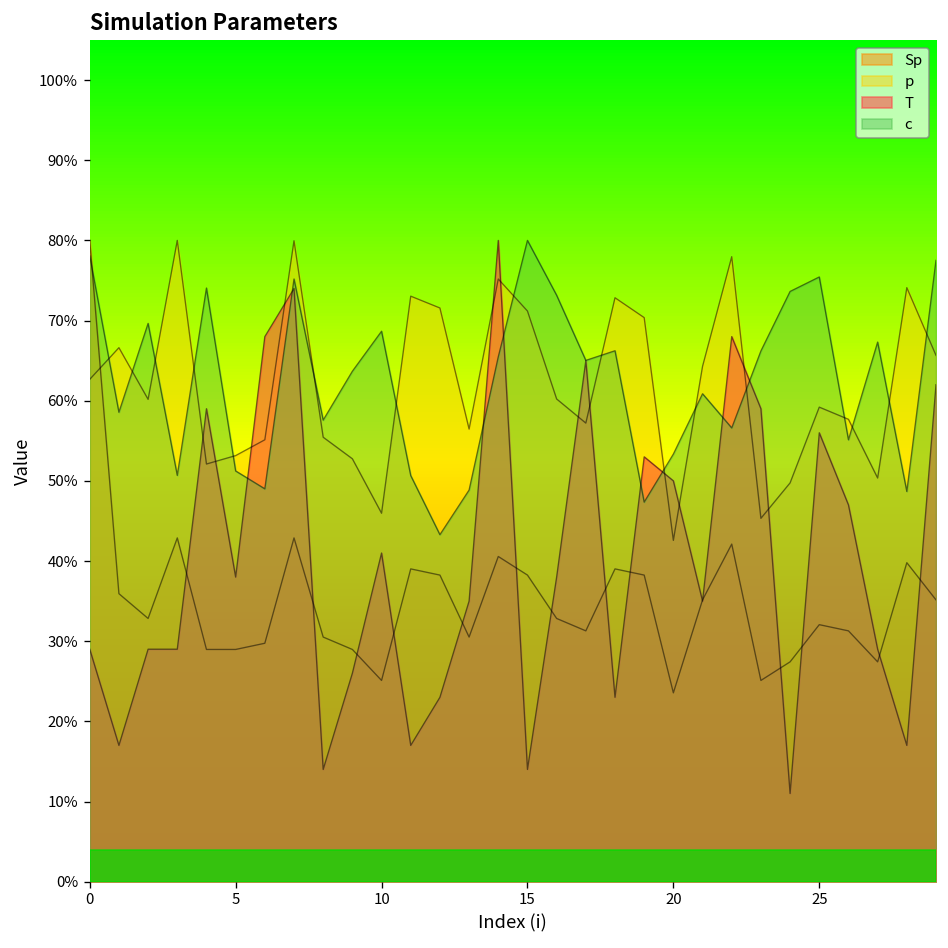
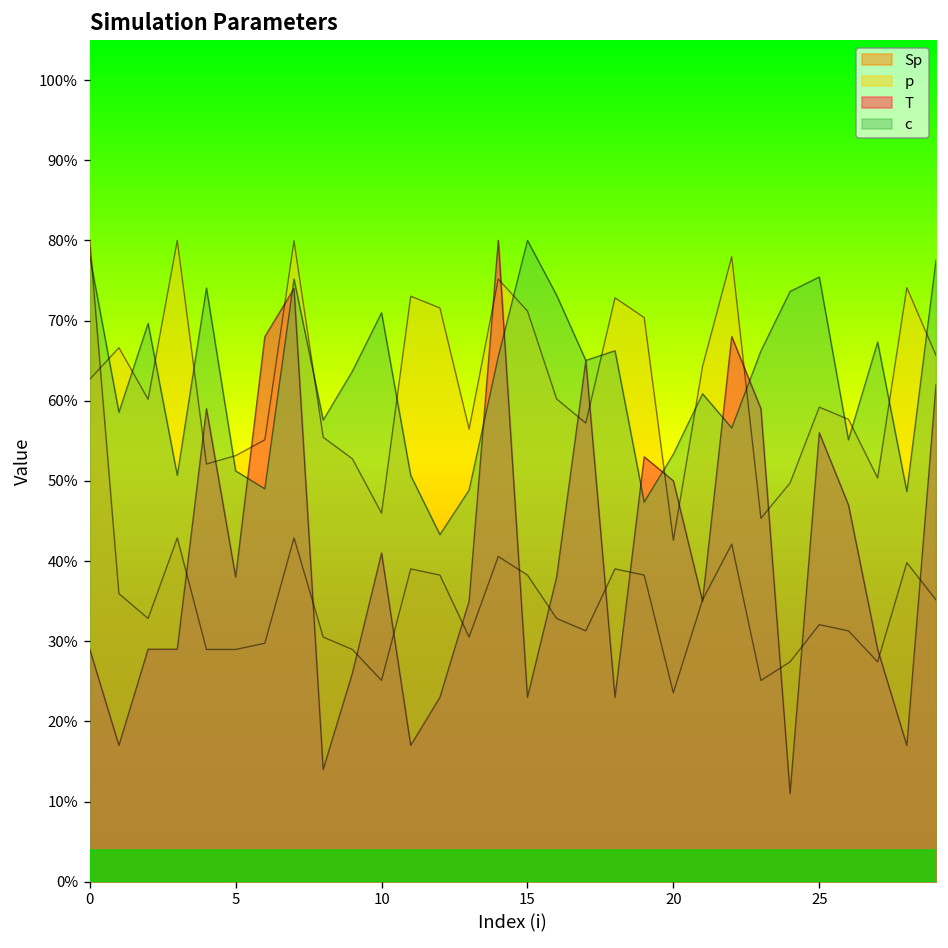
c, 10: 69% -> 71%
T, 15: 14% -> 23%
